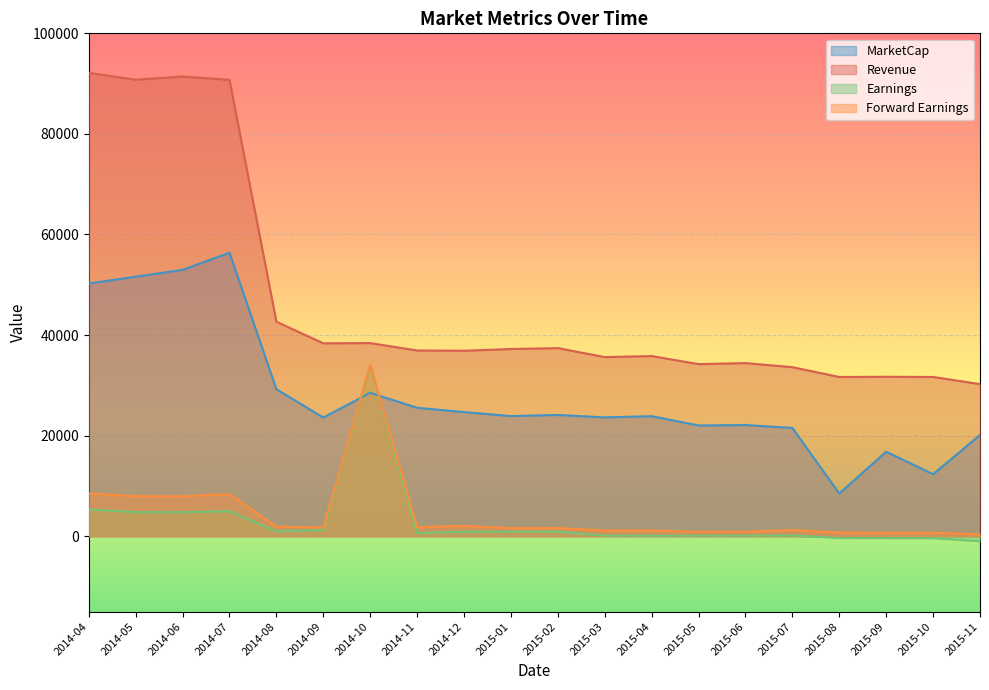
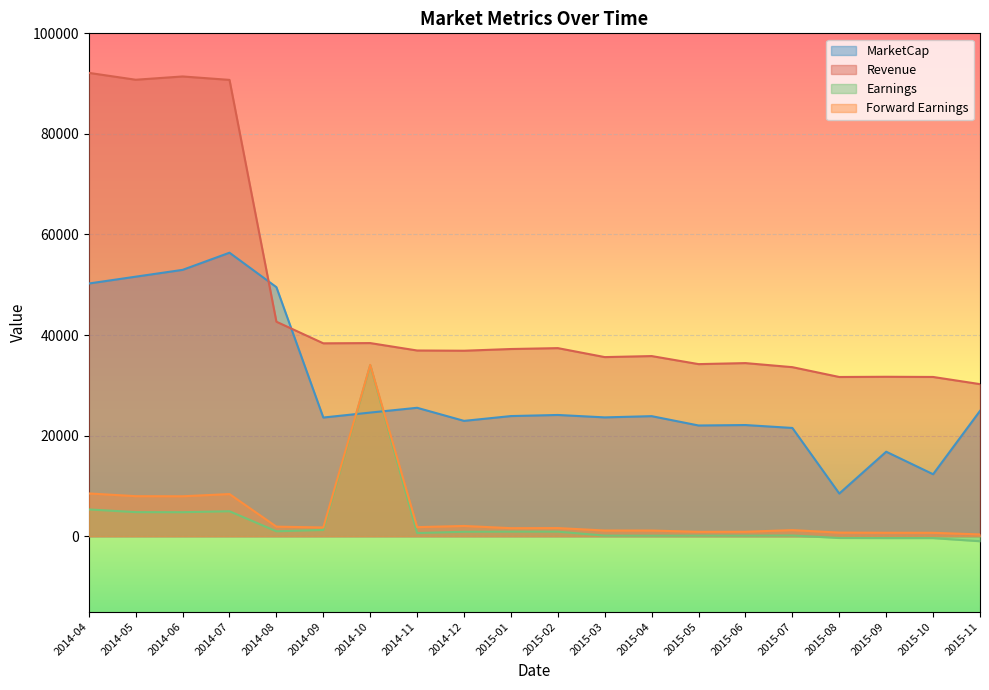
MarketCap, 2014-08: 29000 -> 50000
MarketCap, 2014-10: 29000 -> 25000
MarketCap, 2014-12: 25000 -> 23000
MarketCap, 2015-11: 20000 -> 25000
